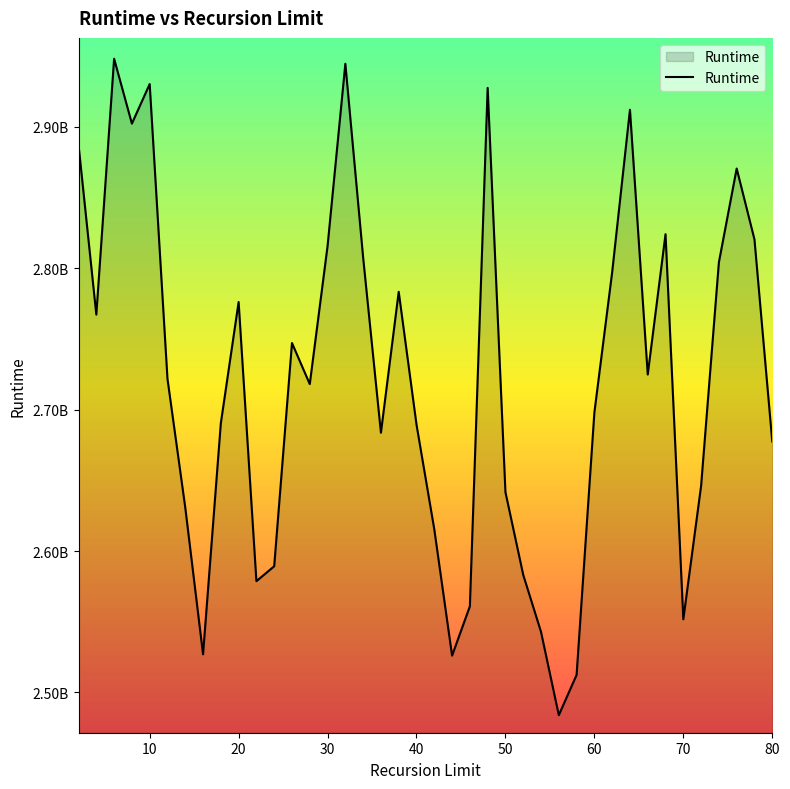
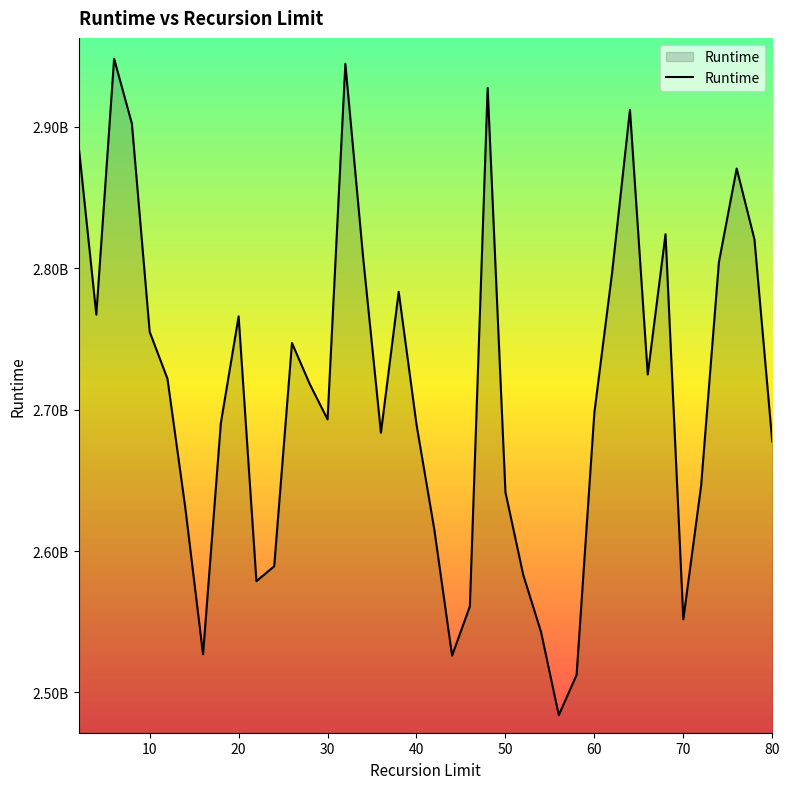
10: 2930000000 -> 2755000000
20: 2776000000 -> 2766000000
30: 2816000000 -> 2693000000
